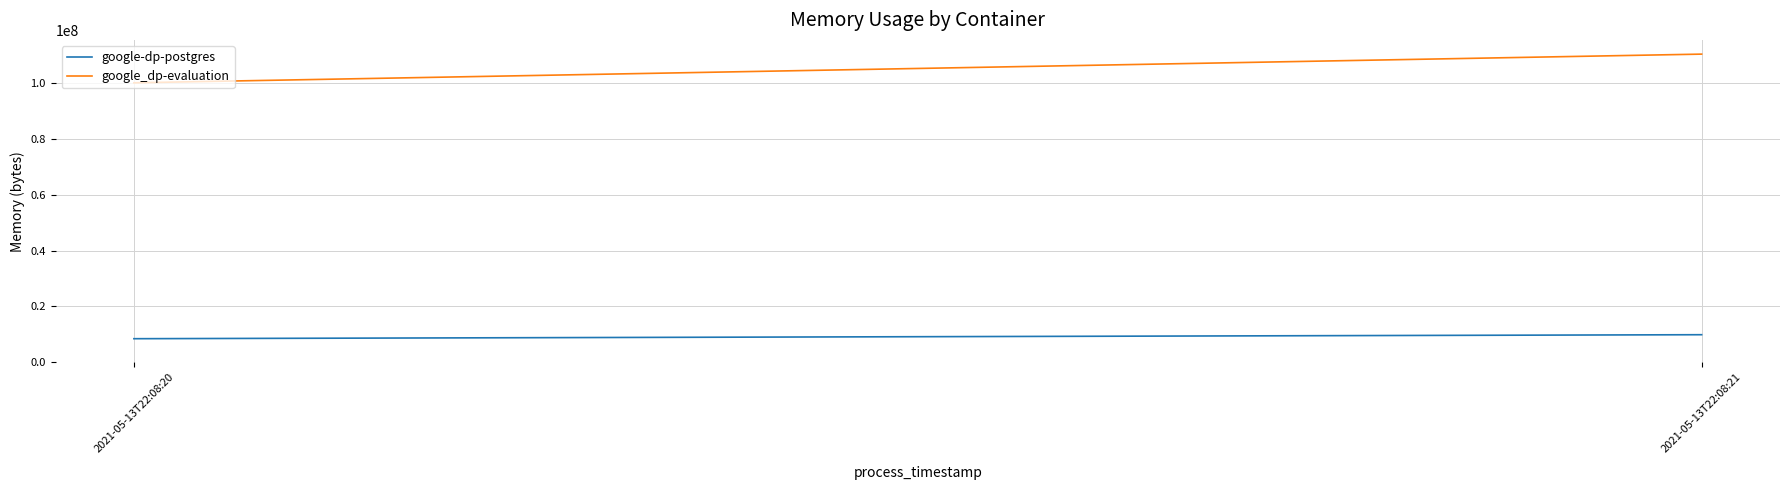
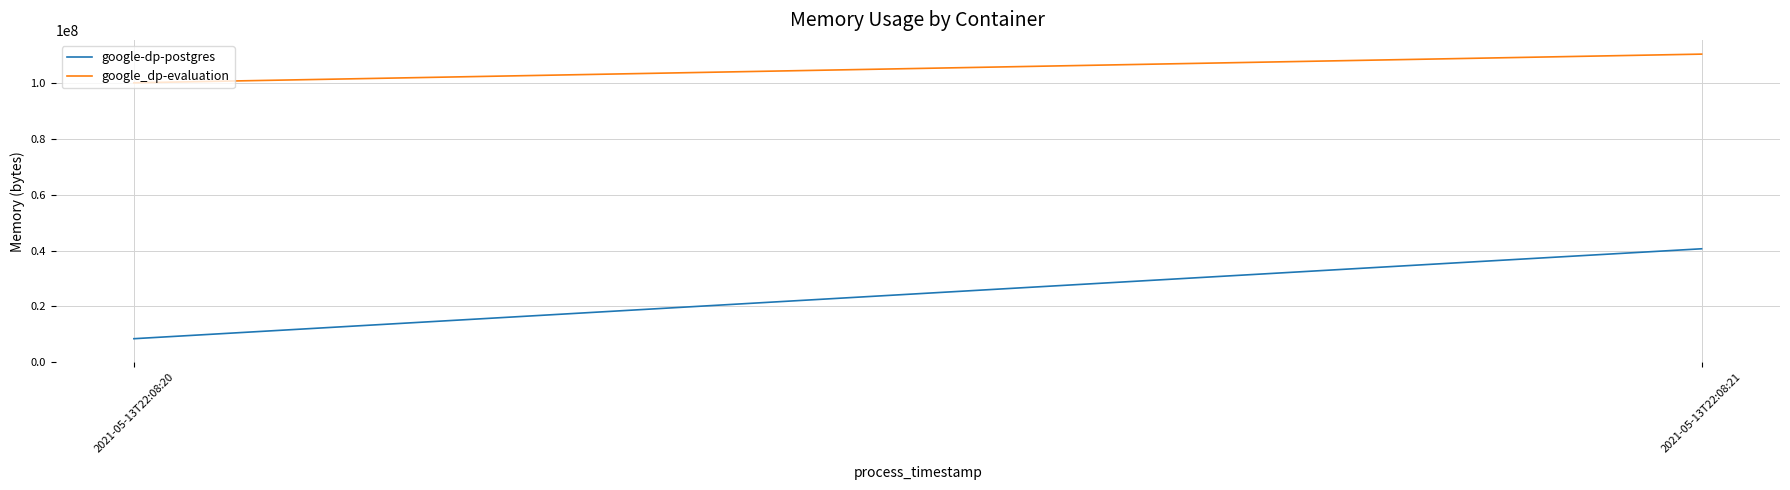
google-dp-postgres, 2021-05-13T22:08:21: 10000000 -> 41000000
